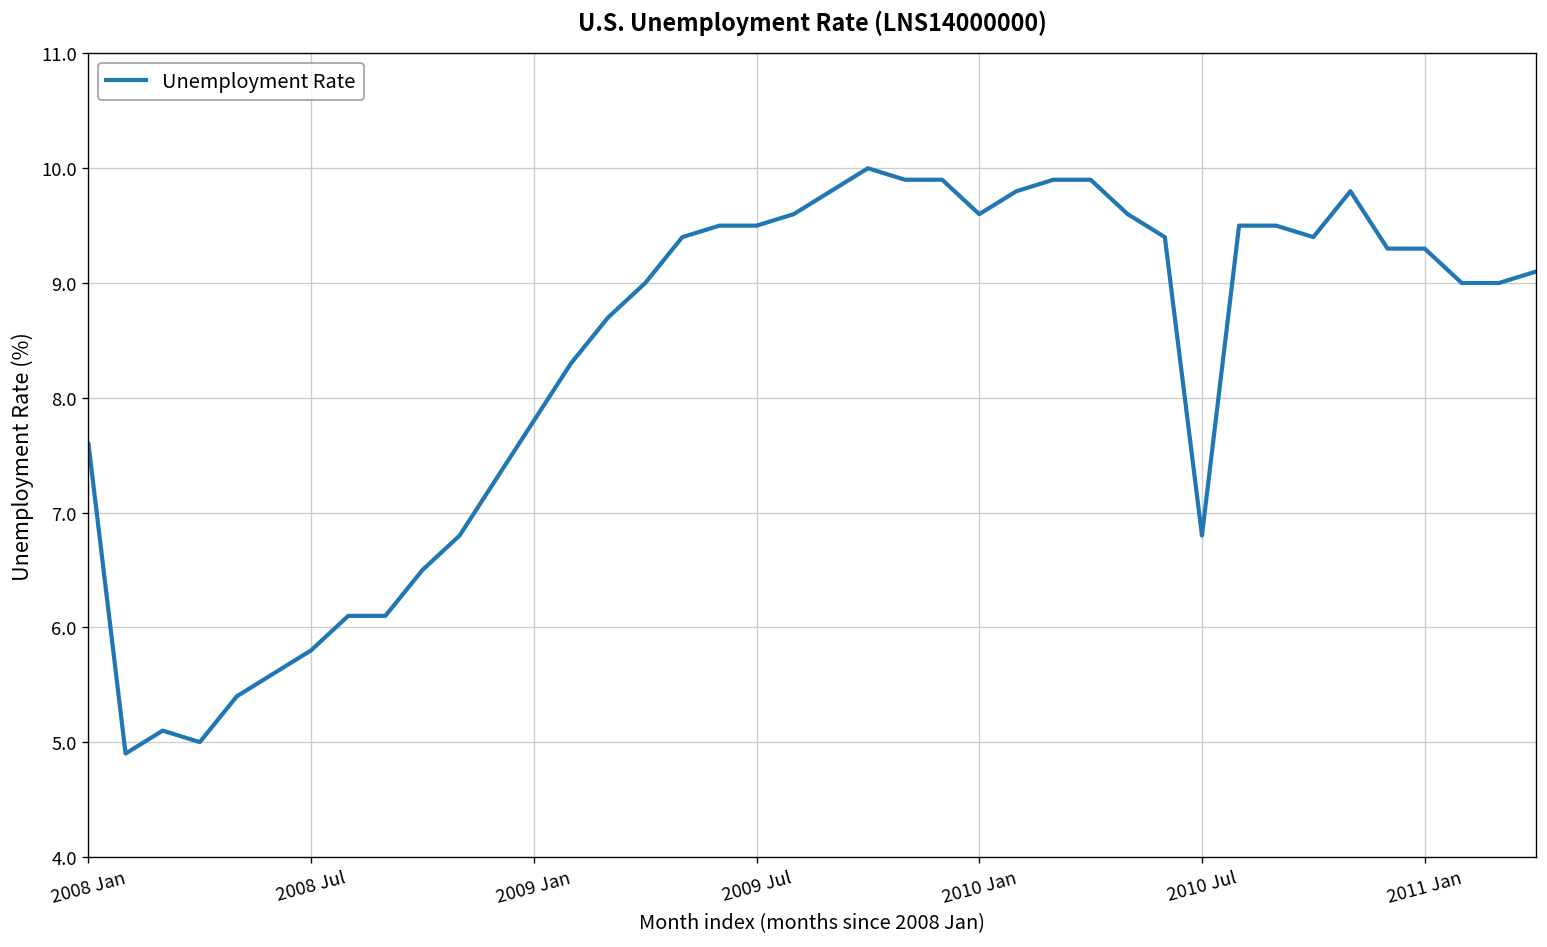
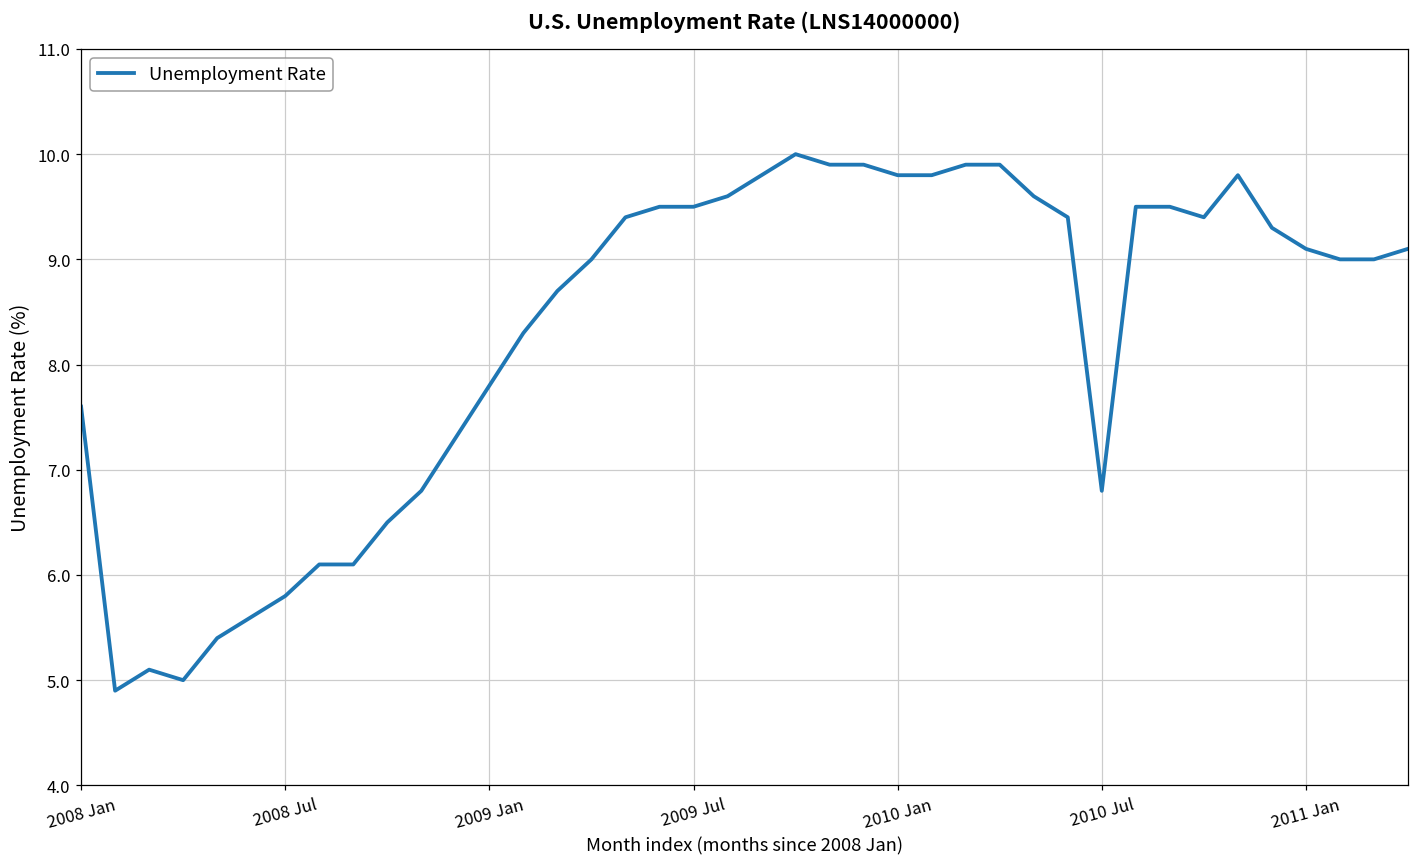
2010 Jan: 9.6 -> 9.8
2011 Jan: 9.3 -> 9.1
